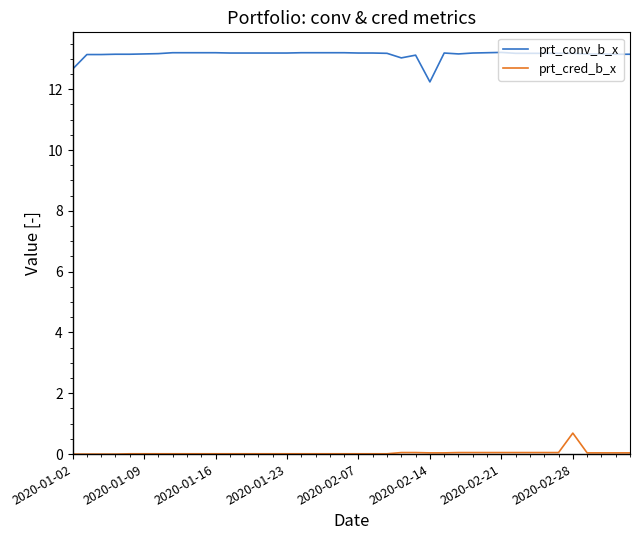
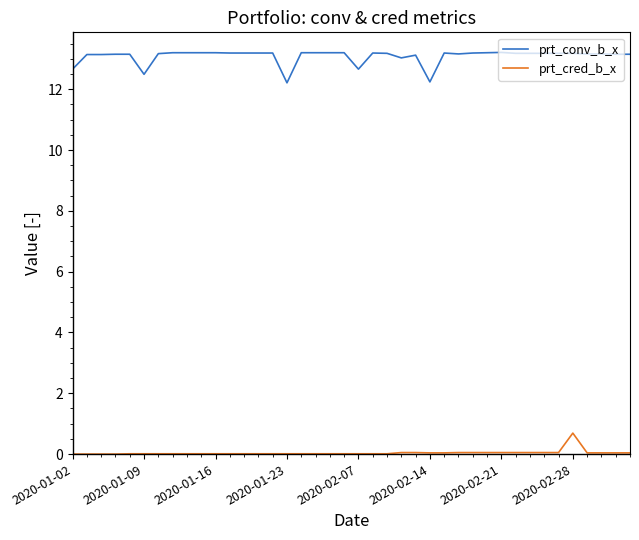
prt_conv_b_x, 2020-01-09: 13.2 -> 12.5
prt_conv_b_x, 2020-01-23: 13.2 -> 12.2
prt_conv_b_x, 2020-02-07: 13.2 -> 12.7
